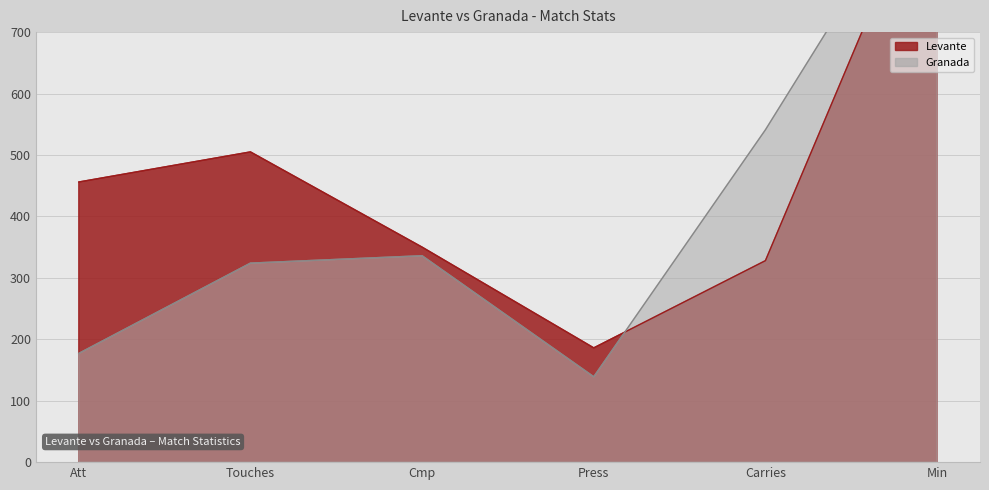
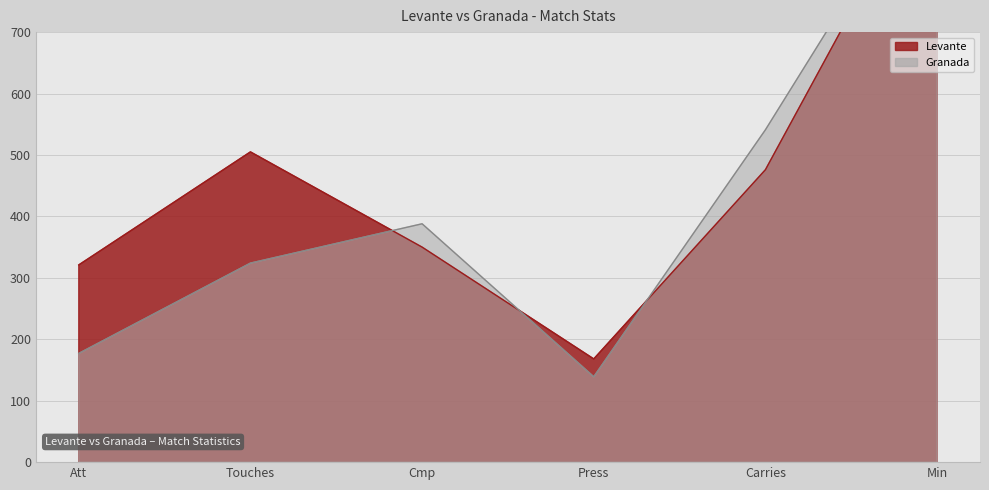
Levante, Att: 460 -> 320
Granada, Cmp: 340 -> 390
Levante, Press: 190 -> 170
Levante, Carries: 330 -> 480
